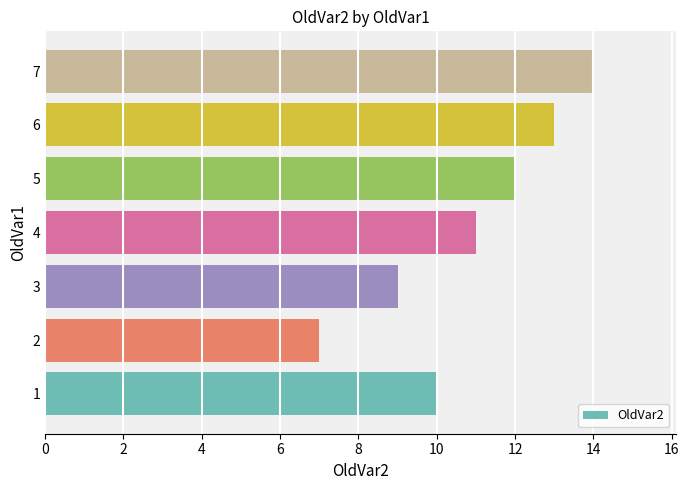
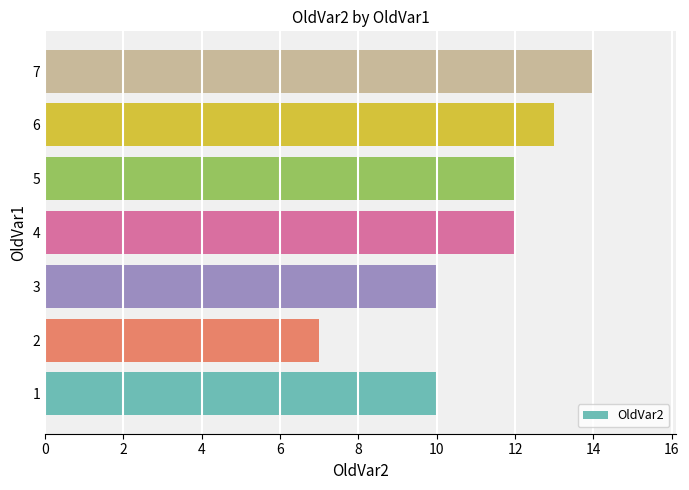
4: 11 -> 12
3: 9 -> 10
